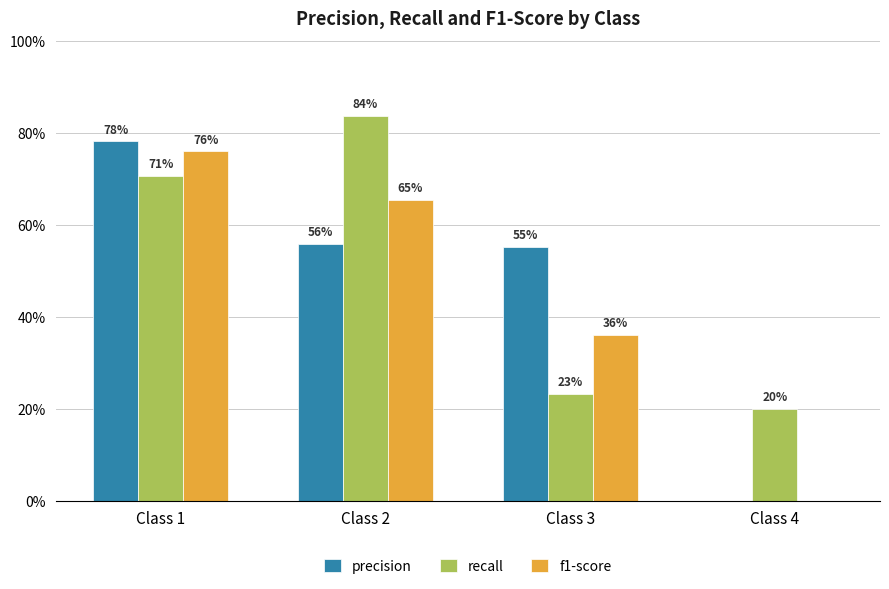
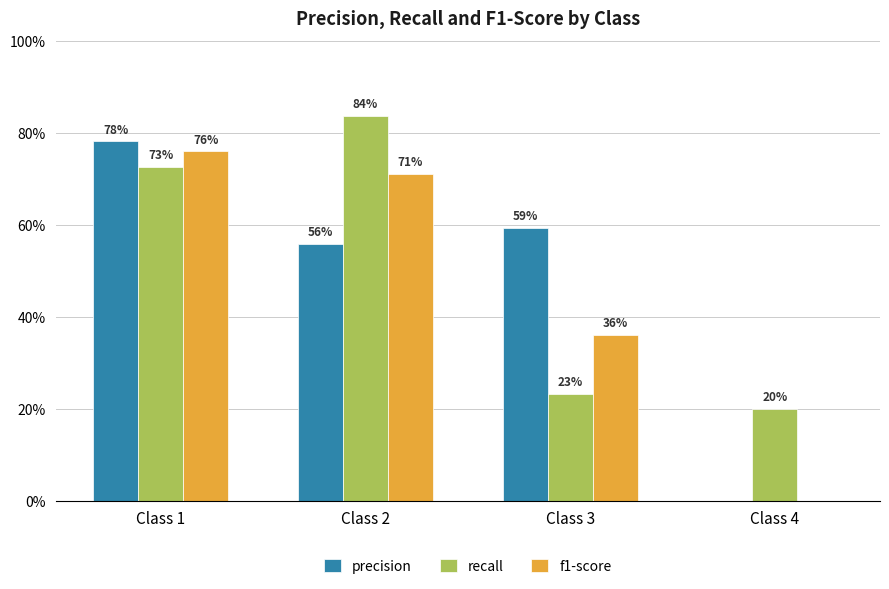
recall, Class 1: 71% -> 73%
f1-score, Class 2: 65% -> 71%
precision, Class 3: 55% -> 59%
